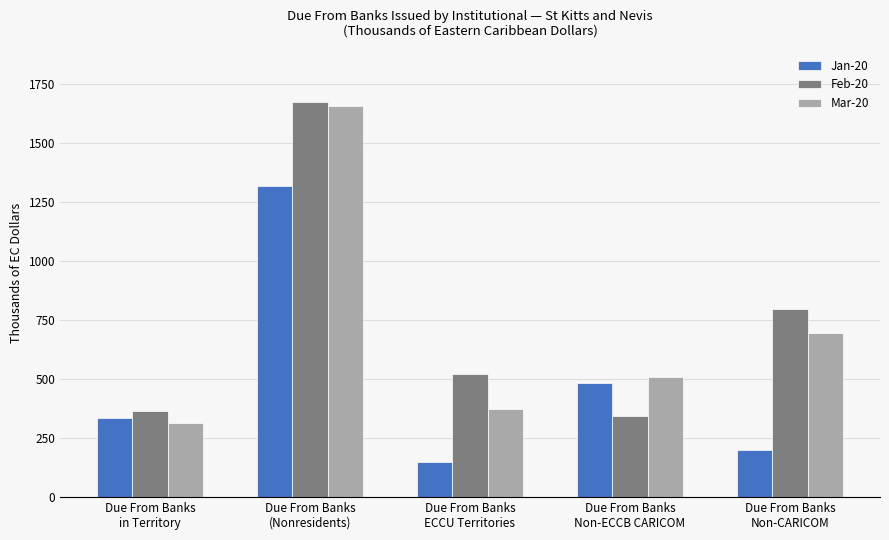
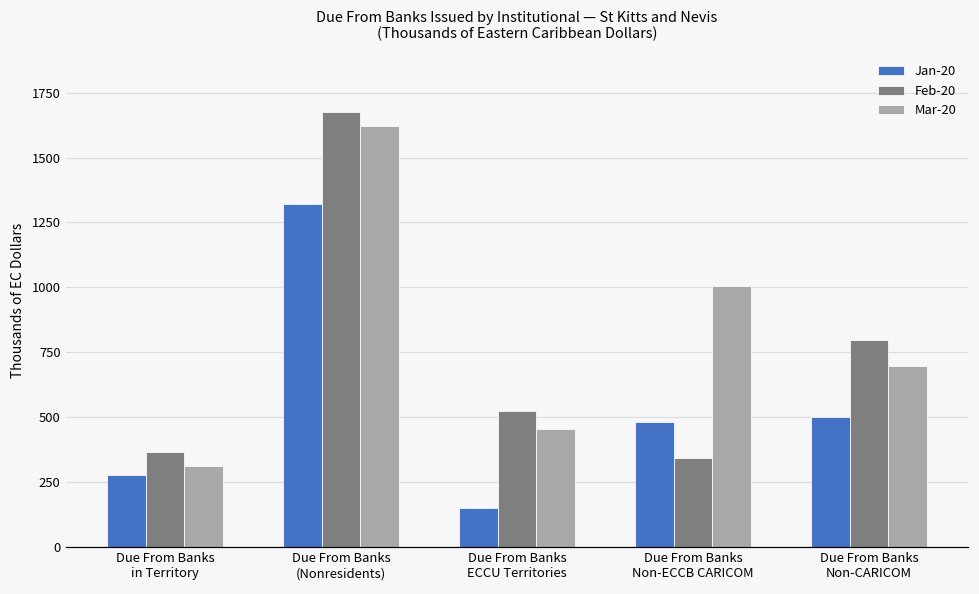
Jan-20, Due From Banks in Territory: 340 -> 280
Mar-20, Due From Banks (Nonresidents): 1660 -> 1620
Mar-20, Due From Banks ECCU Territories: 370 -> 450
Mar-20, Due From Banks Non-ECCB CARICOM: 510 -> 1010
Jan-20, Due From Banks Non-CARICOM: 200 -> 500
